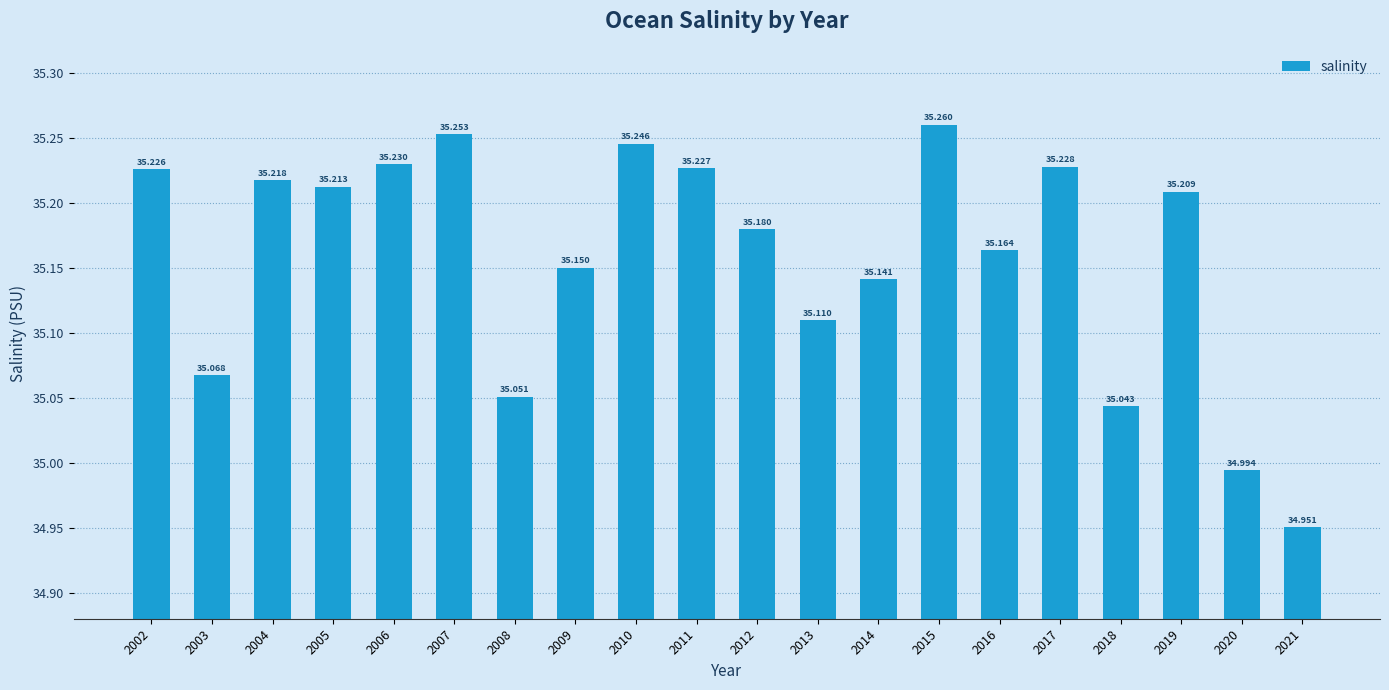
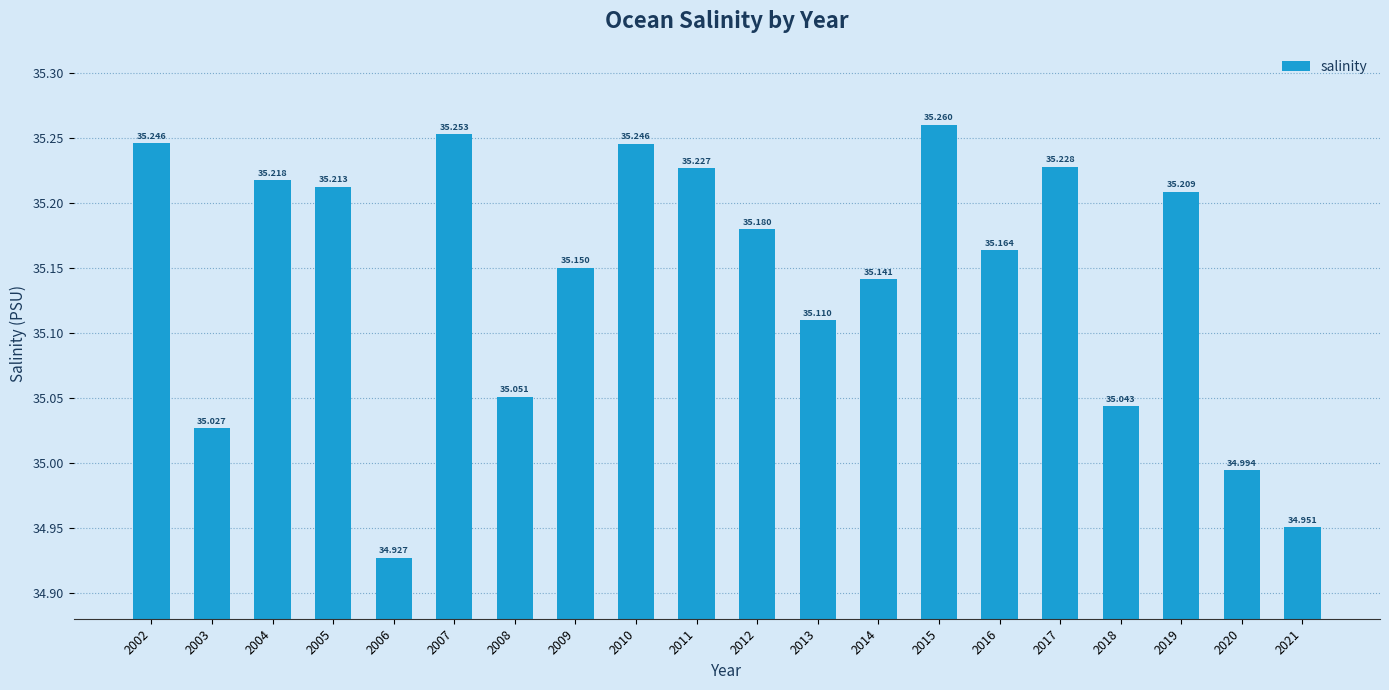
2002: 35.226 -> 35.246
2003: 35.068 -> 35.027
2006: 35.230 -> 34.927
